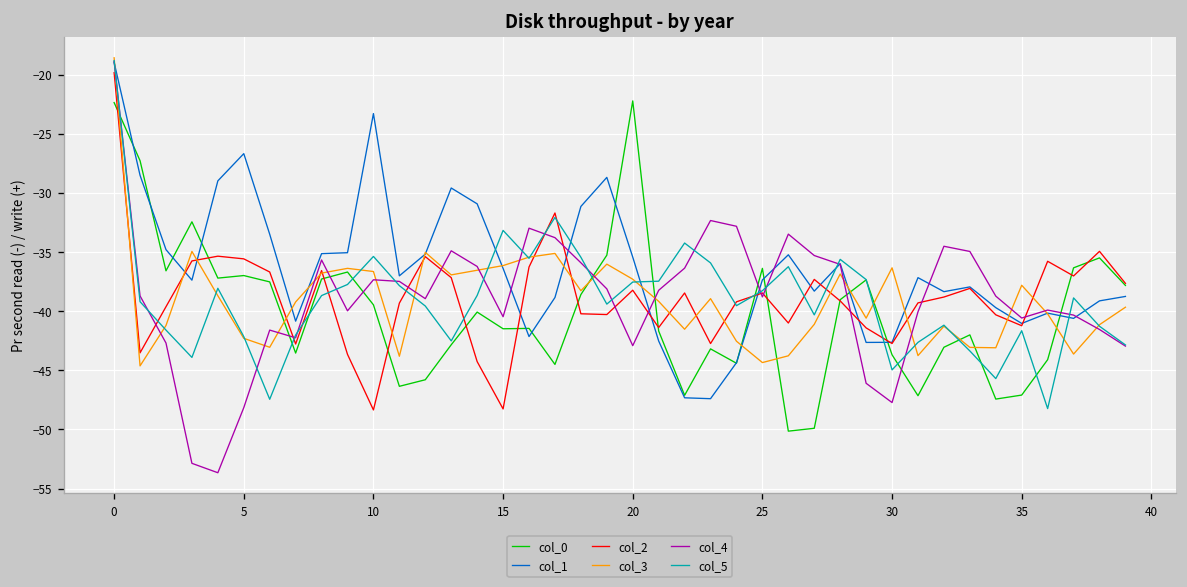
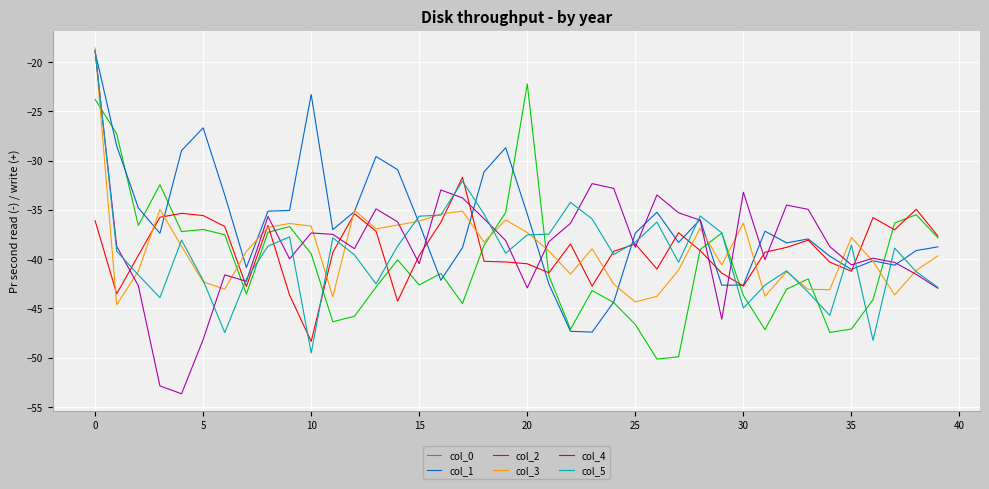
col_0, 0: -22 -> -24
col_2, 0: -20 -> -36
col_5, 10: -35 -> -50
col_0, 15: -41 -> -43
col_2, 15: -48 -> -40
col_5, 15: -33 -> -36
col_2, 20: -38 -> -40
col_0, 25: -36 -> -47
col_4, 30: -48 -> -33
col_5, 35: -42 -> -39
